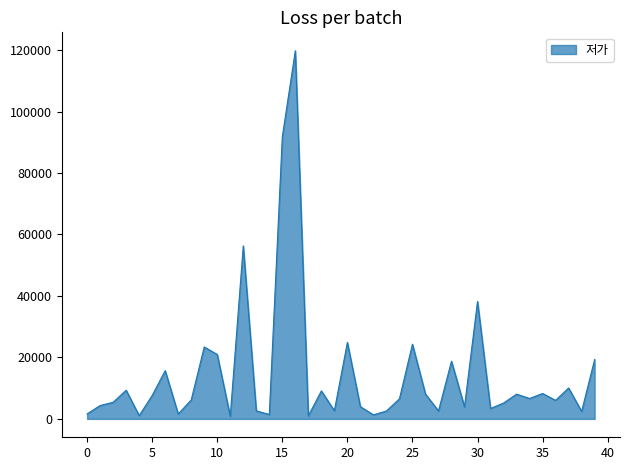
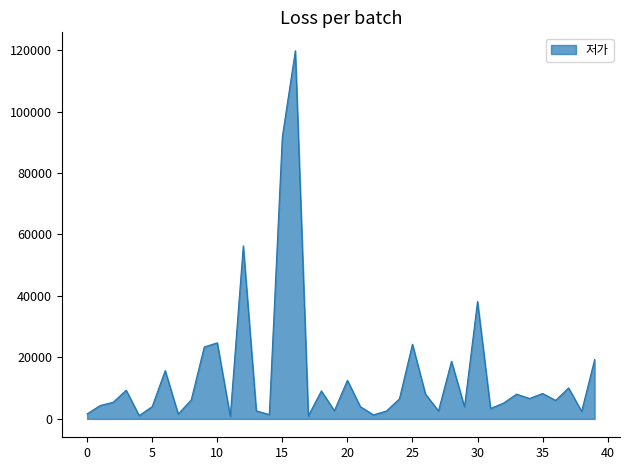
5: 8000 -> 4000
10: 21000 -> 25000
20: 25000 -> 13000
